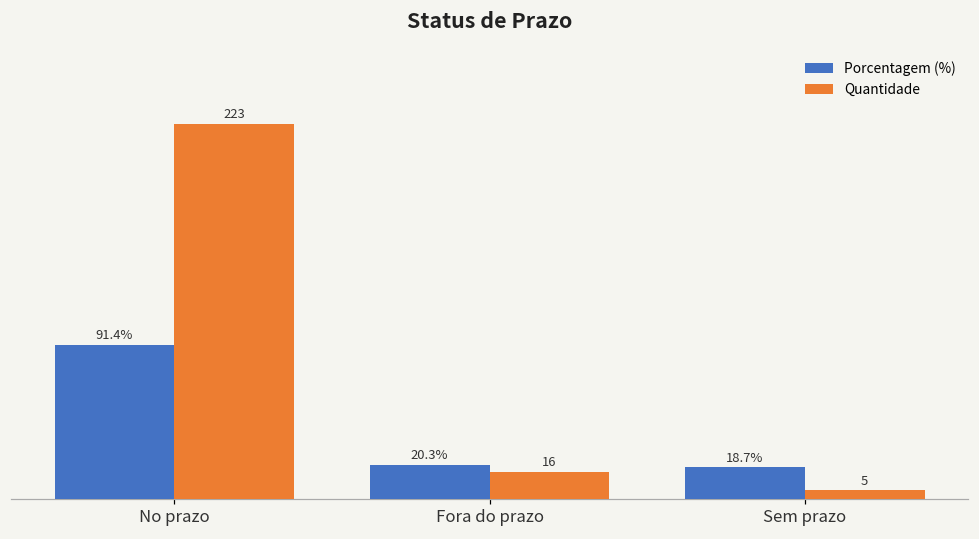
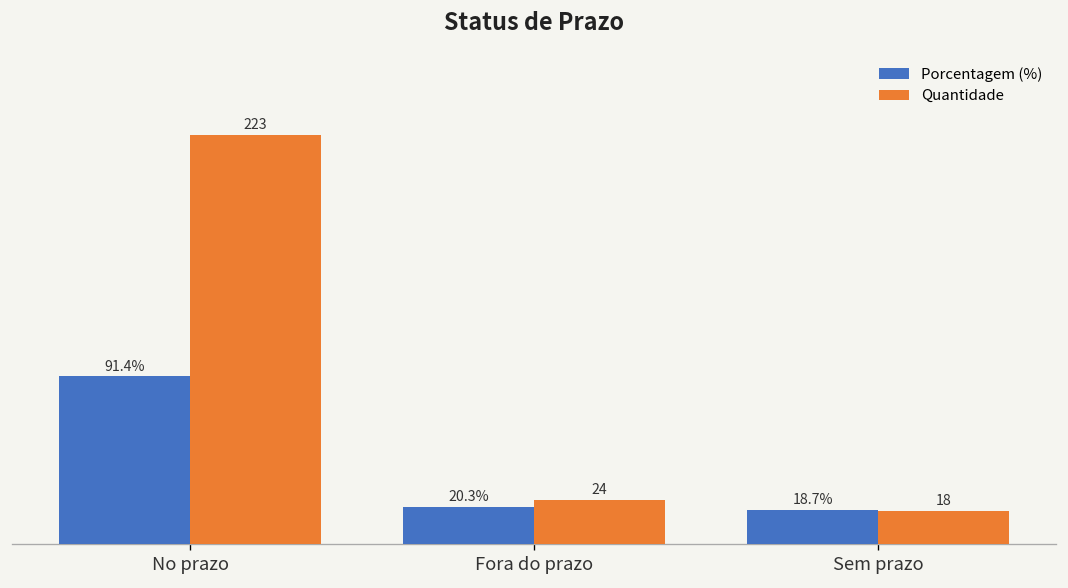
Quantidade, Fora do prazo: 16 -> 24
Quantidade, Sem prazo: 5 -> 18
